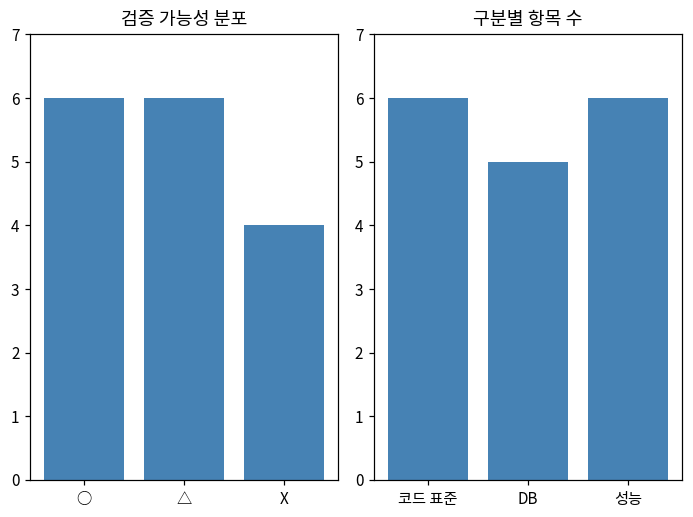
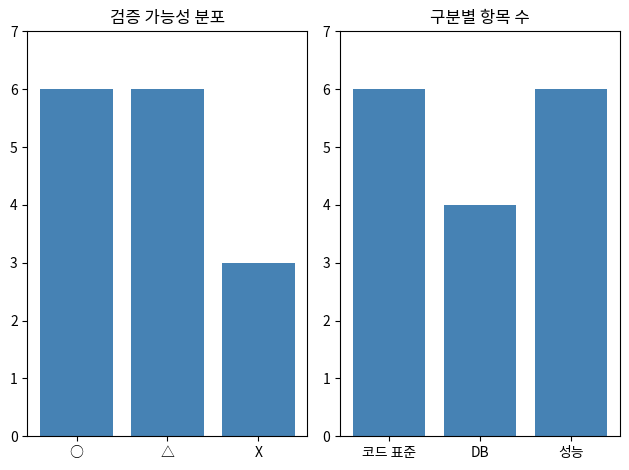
검증 가능성 분포, X: 4 -> 3
구분별 항목 수, DB: 5 -> 4
